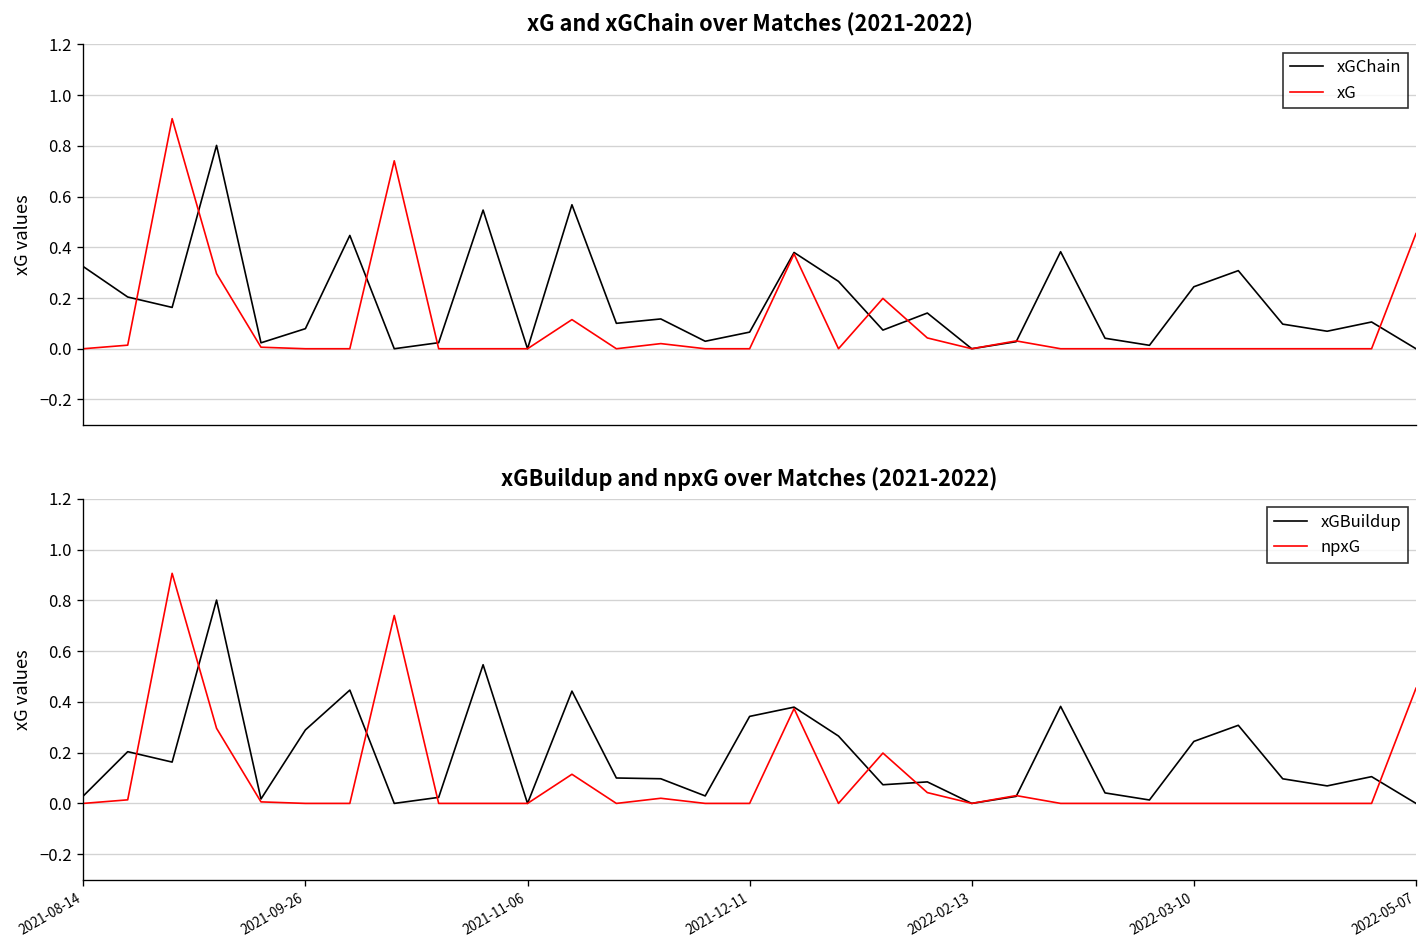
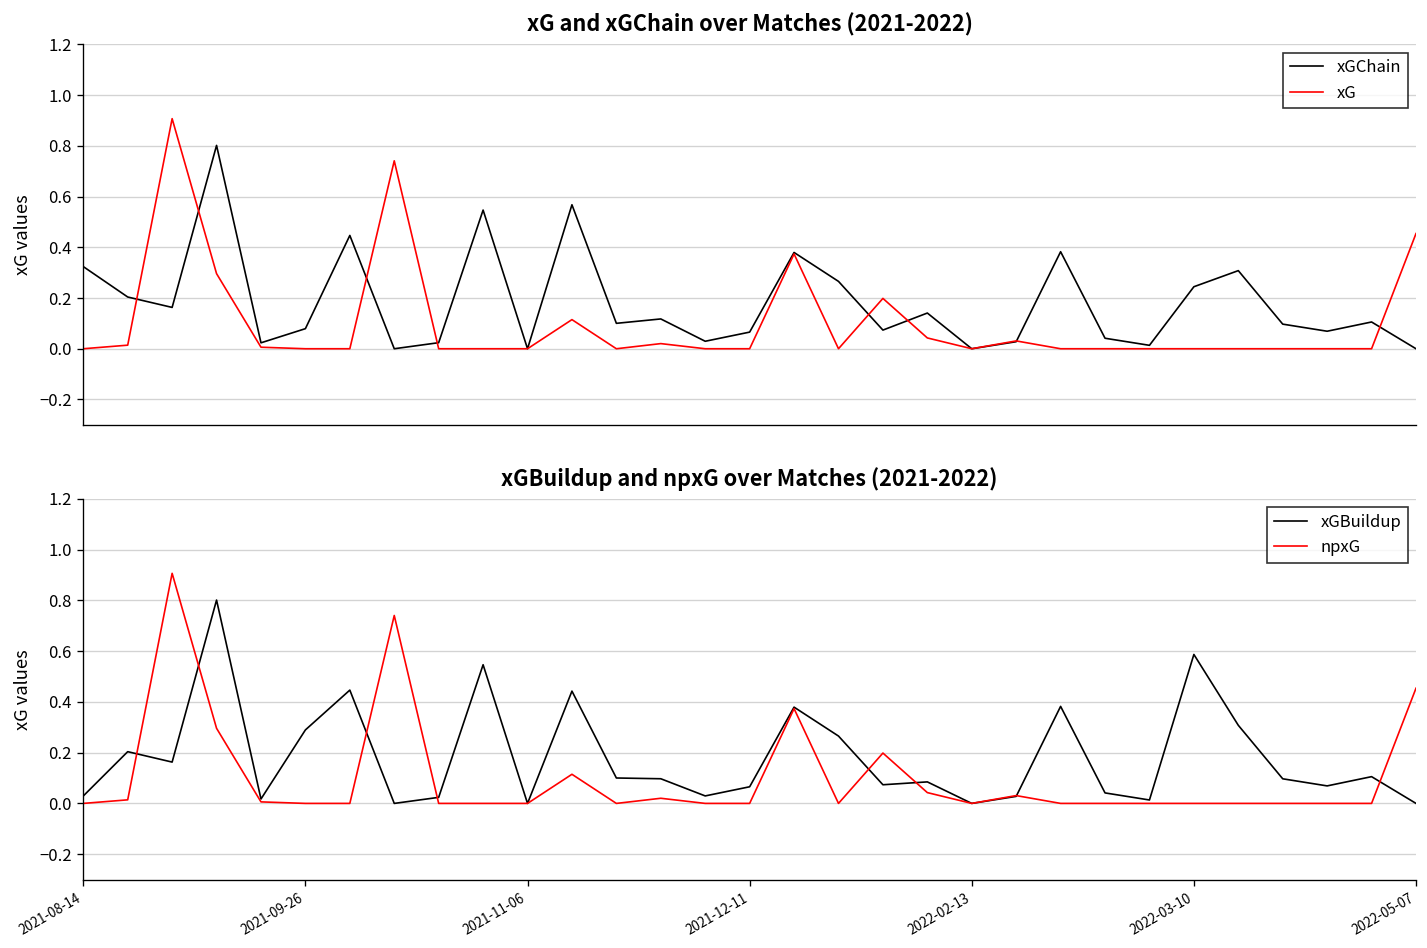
xGBuildup and npxG over Matches (2021-2022), xGBuildup, 2021-12-11: 0.34 -> 0.07
xGBuildup and npxG over Matches (2021-2022), xGBuildup, 2022-03-10: 0.24 -> 0.59
